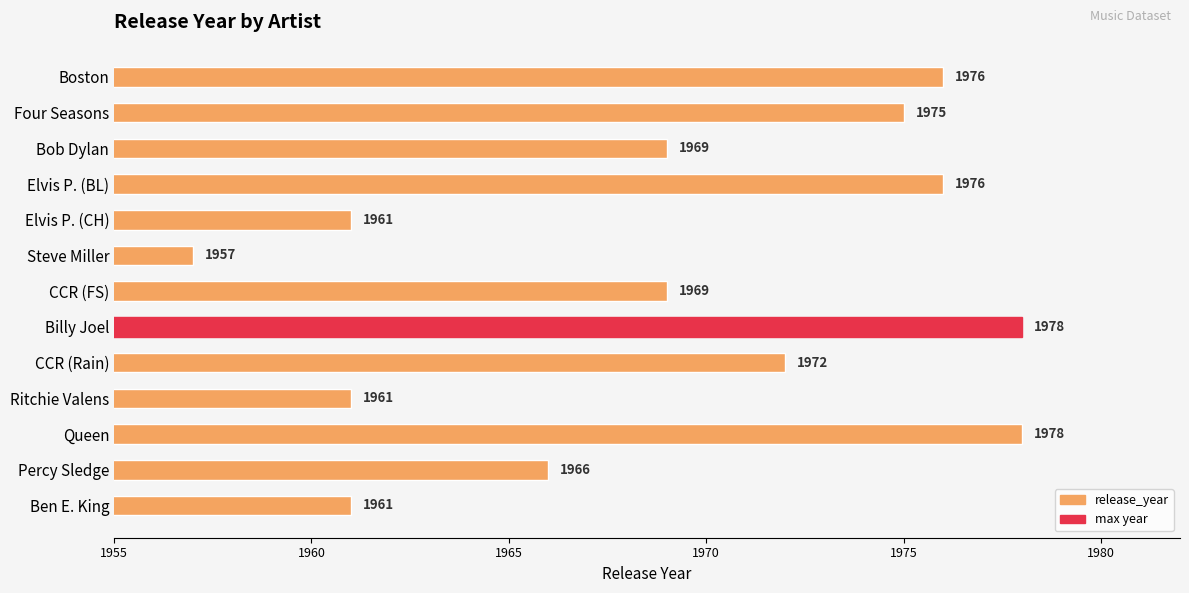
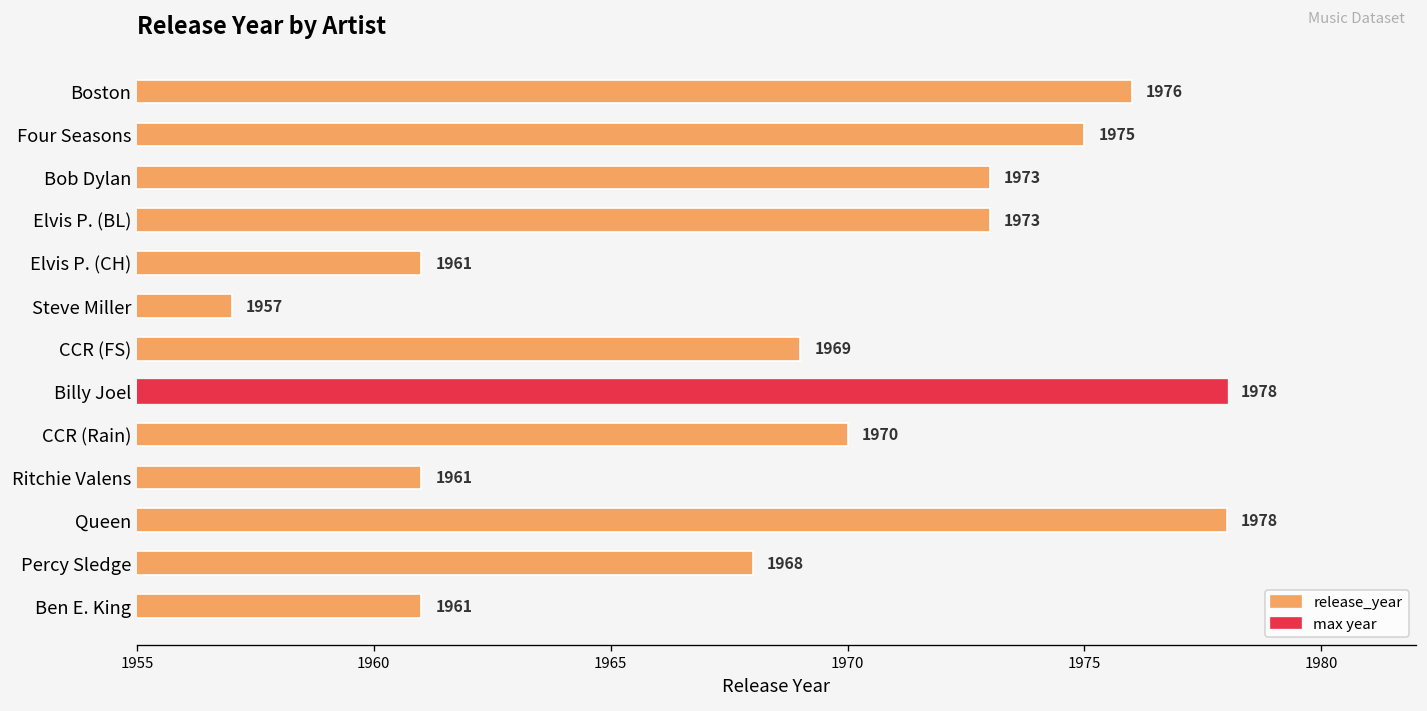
Bob Dylan: 1969 -> 1973
Elvis P. (BL): 1976 -> 1973
CCR (Rain): 1972 -> 1970
Percy Sledge: 1966 -> 1968
